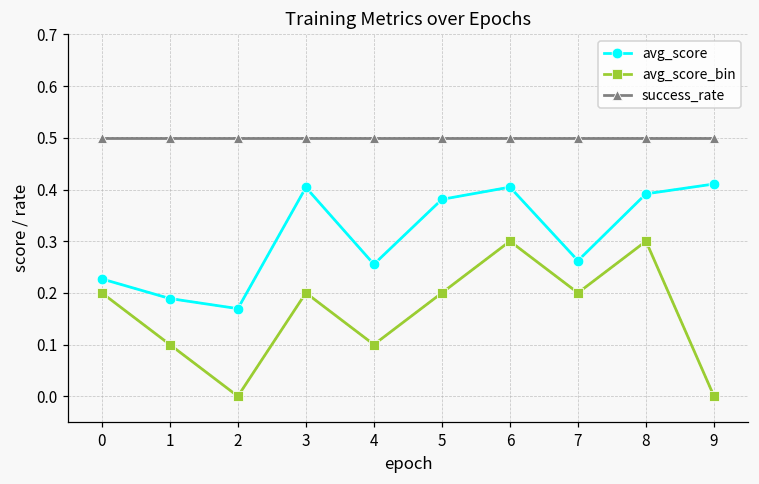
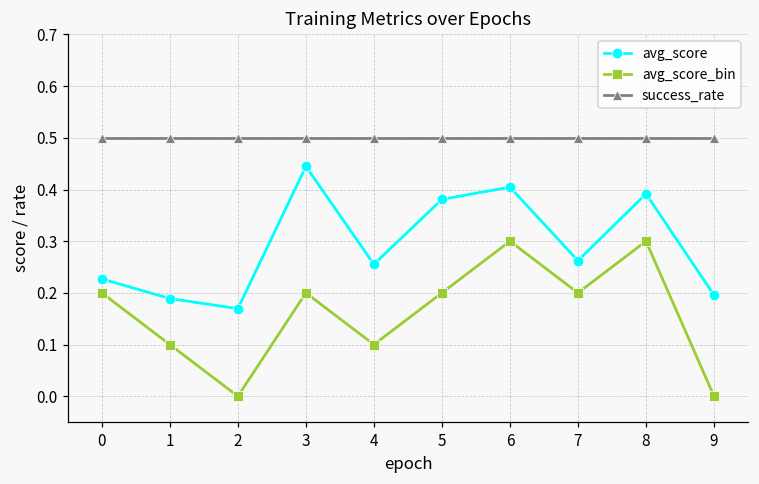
avg_score, 3: 0.40 -> 0.44
avg_score, 9: 0.41 -> 0.20
